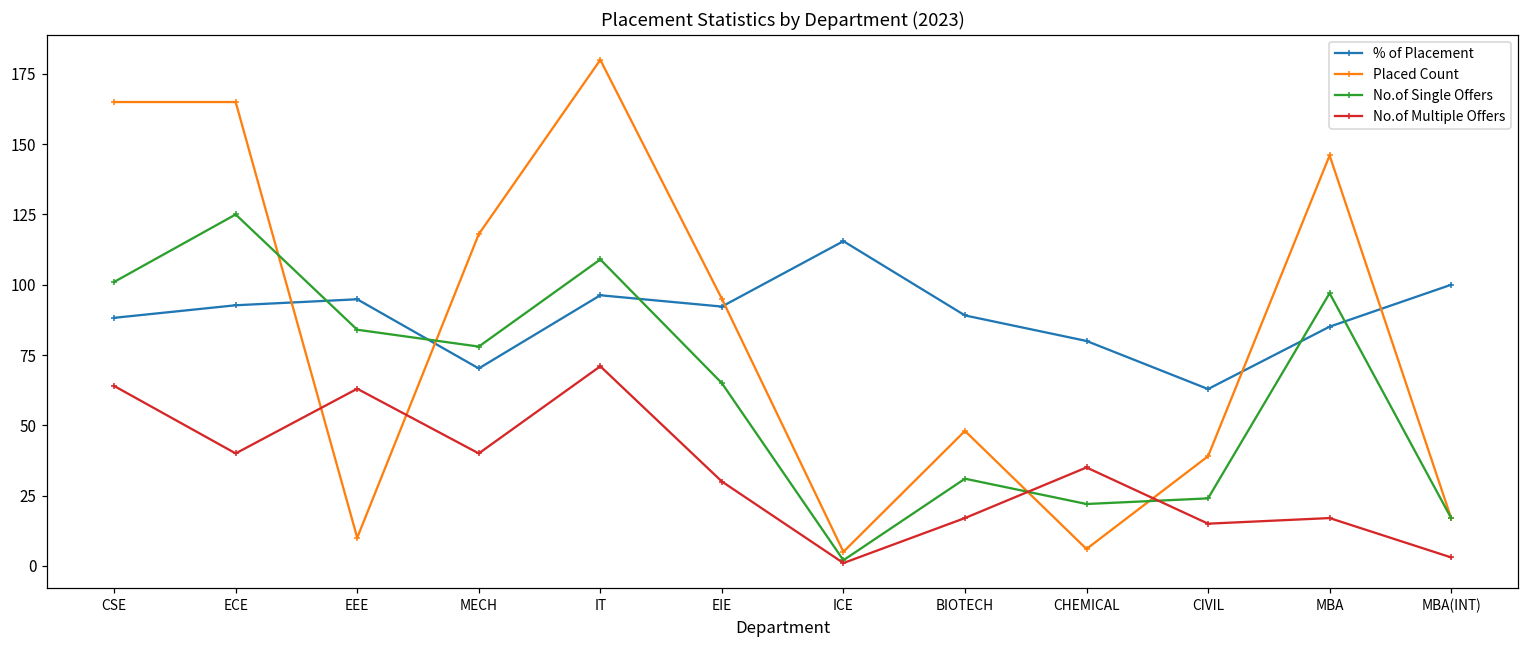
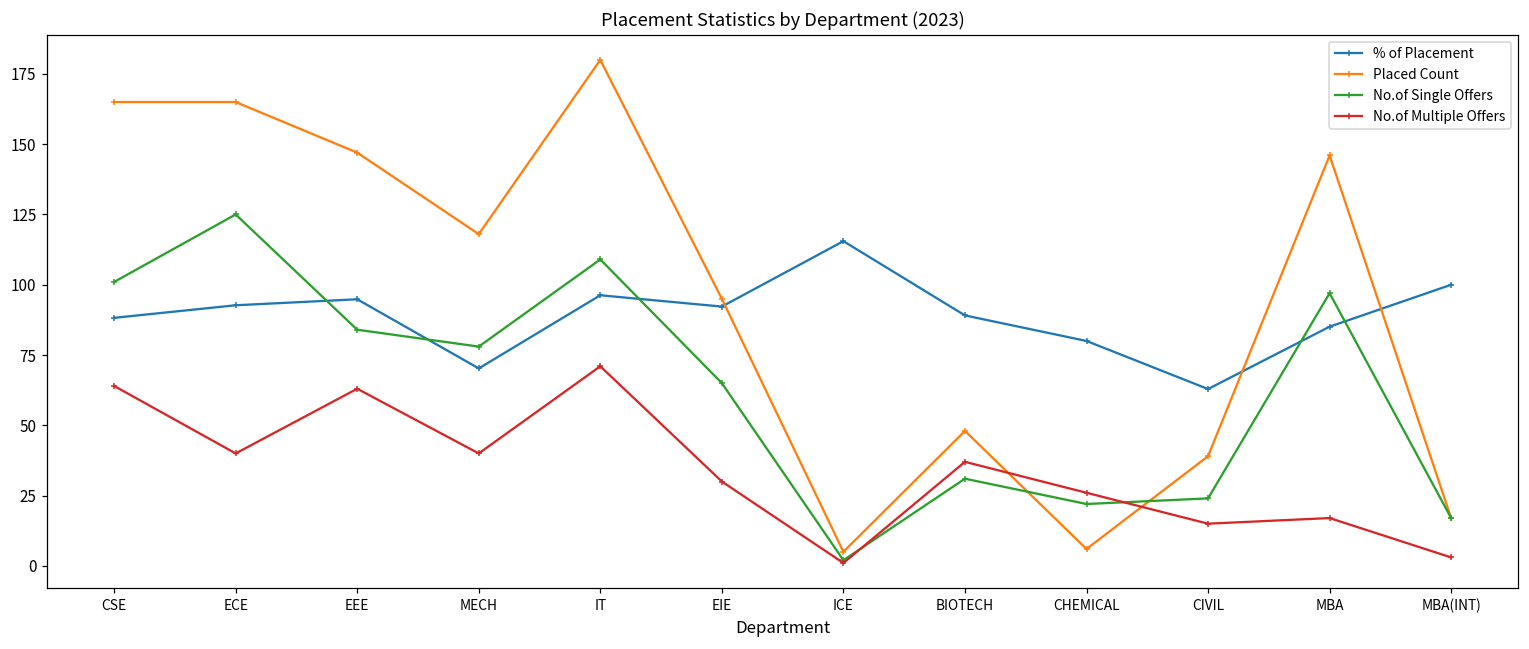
Placed Count, EEE: 10 -> 147
No.of Multiple Offers, BIOTECH: 17 -> 37
No.of Multiple Offers, CHEMICAL: 35 -> 26
